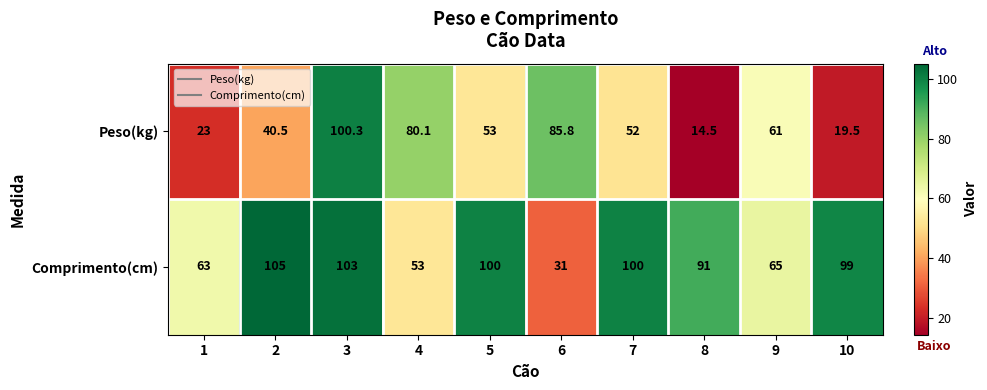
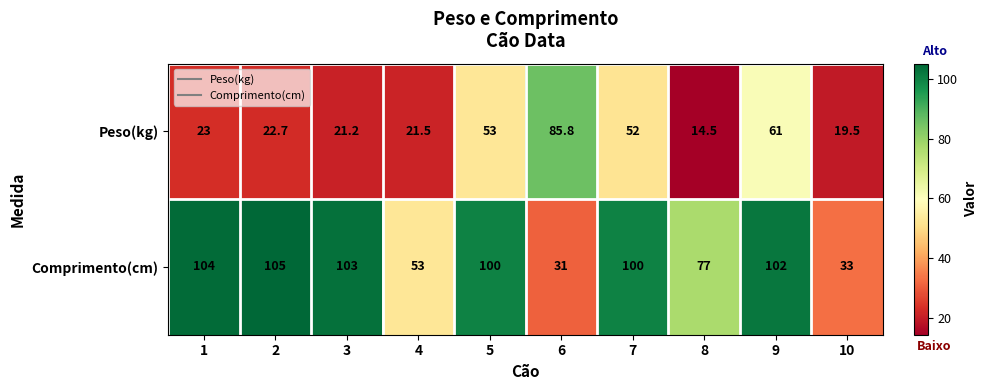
Peso(kg), 2: 40.5 -> 22.7
Peso(kg), 3: 100.3 -> 21.2
Peso(kg), 4: 80.1 -> 21.5
Comprimento(cm), 1: 63 -> 104
Comprimento(cm), 8: 91 -> 77
Comprimento(cm), 9: 65 -> 102
Comprimento(cm), 10: 99 -> 33
